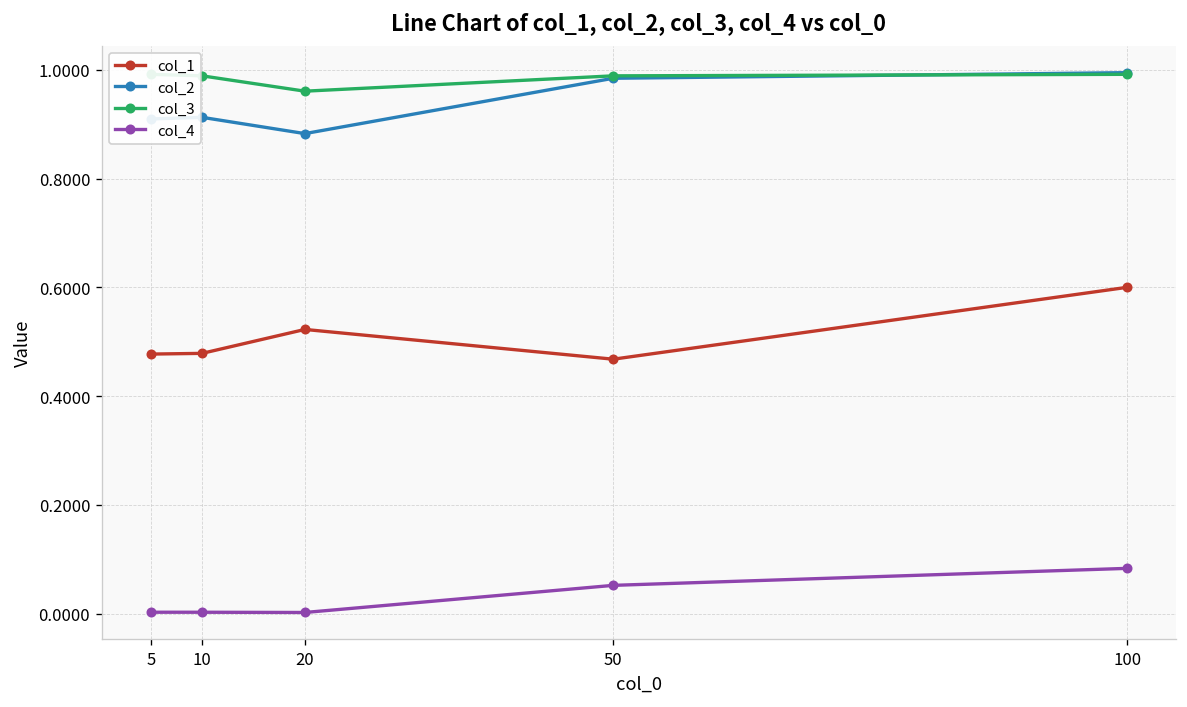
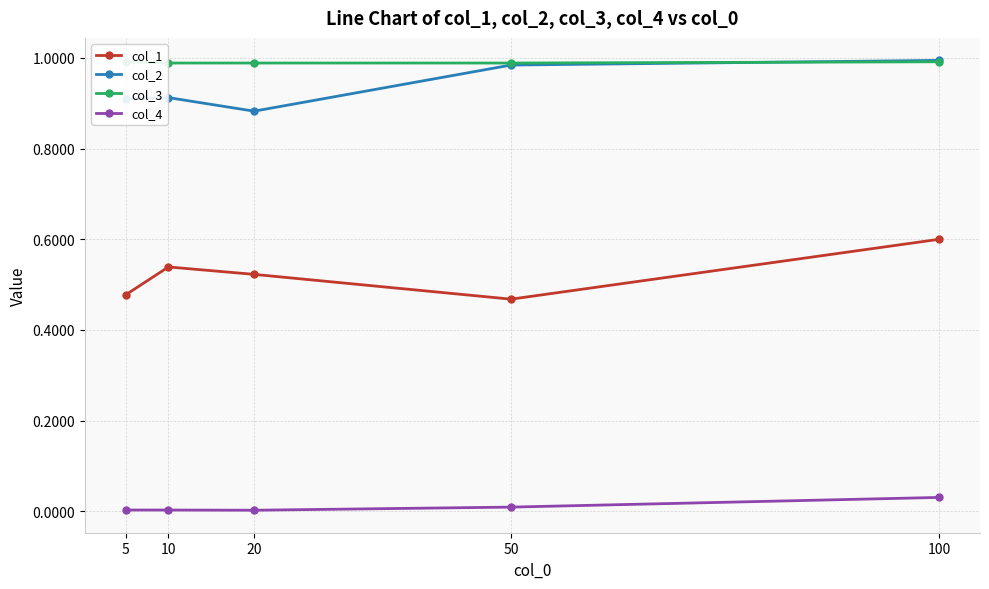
col_1, 10: 0.48 -> 0.54
col_3, 20: 0.96 -> 0.99
col_4, 50: 0.05 -> 0.01
col_4, 100: 0.08 -> 0.03
